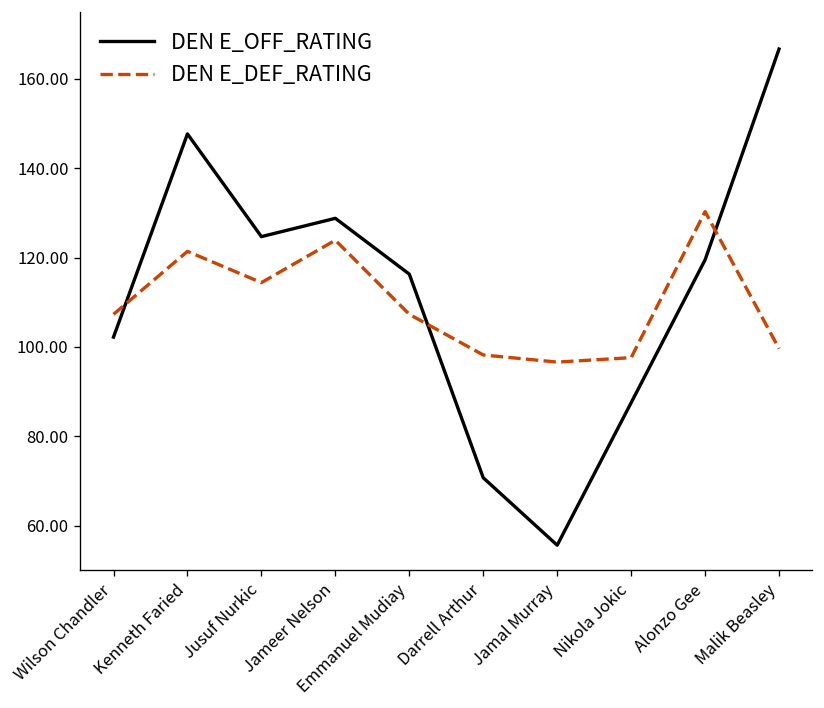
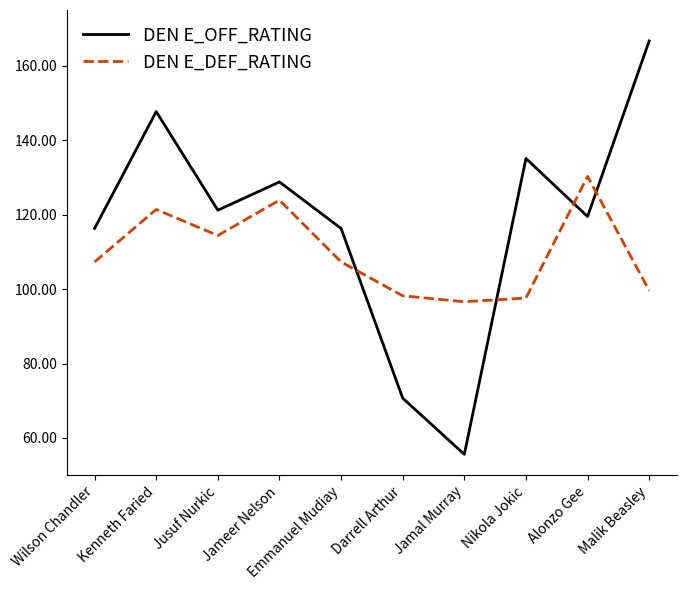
DEN E_OFF_RATING, Wilson Chandler: 102 -> 116
DEN E_OFF_RATING, Jusuf Nurkic: 125 -> 121
DEN E_OFF_RATING, Nikola Jokic: 88 -> 135
